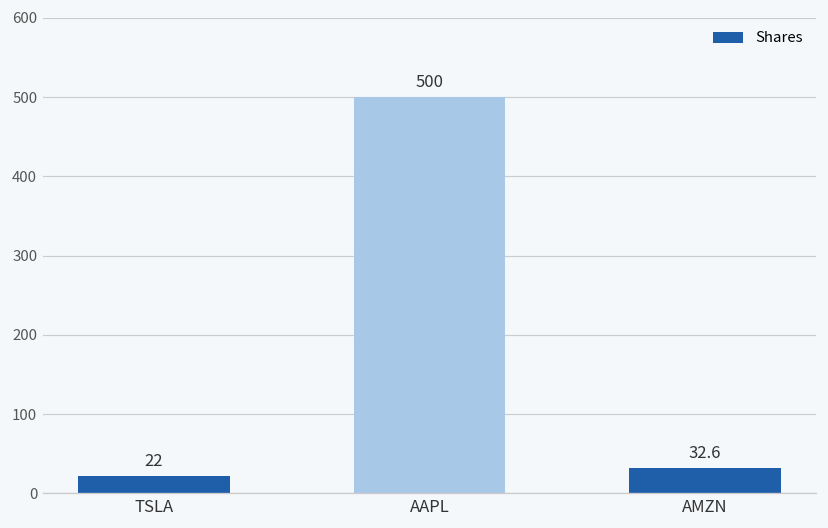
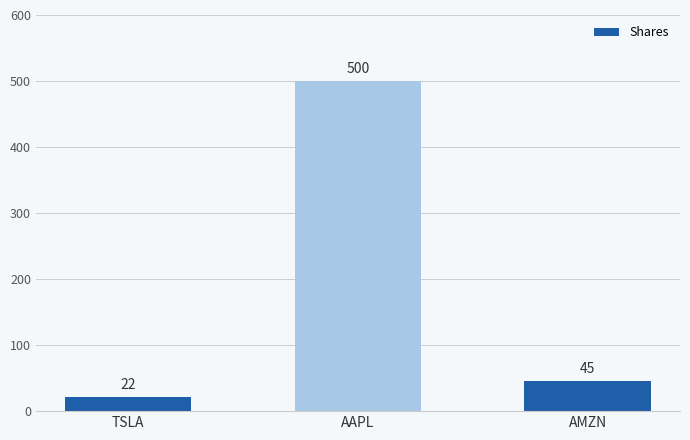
AMZN: 32.6 -> 45
